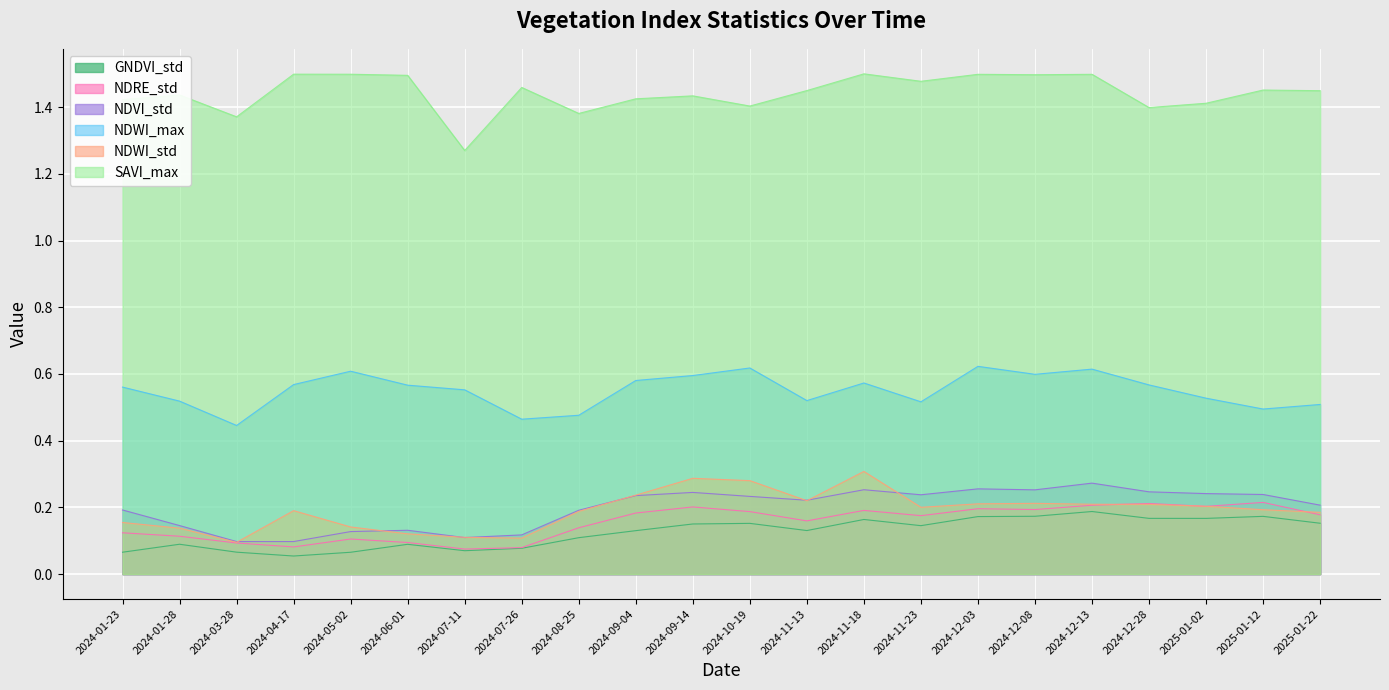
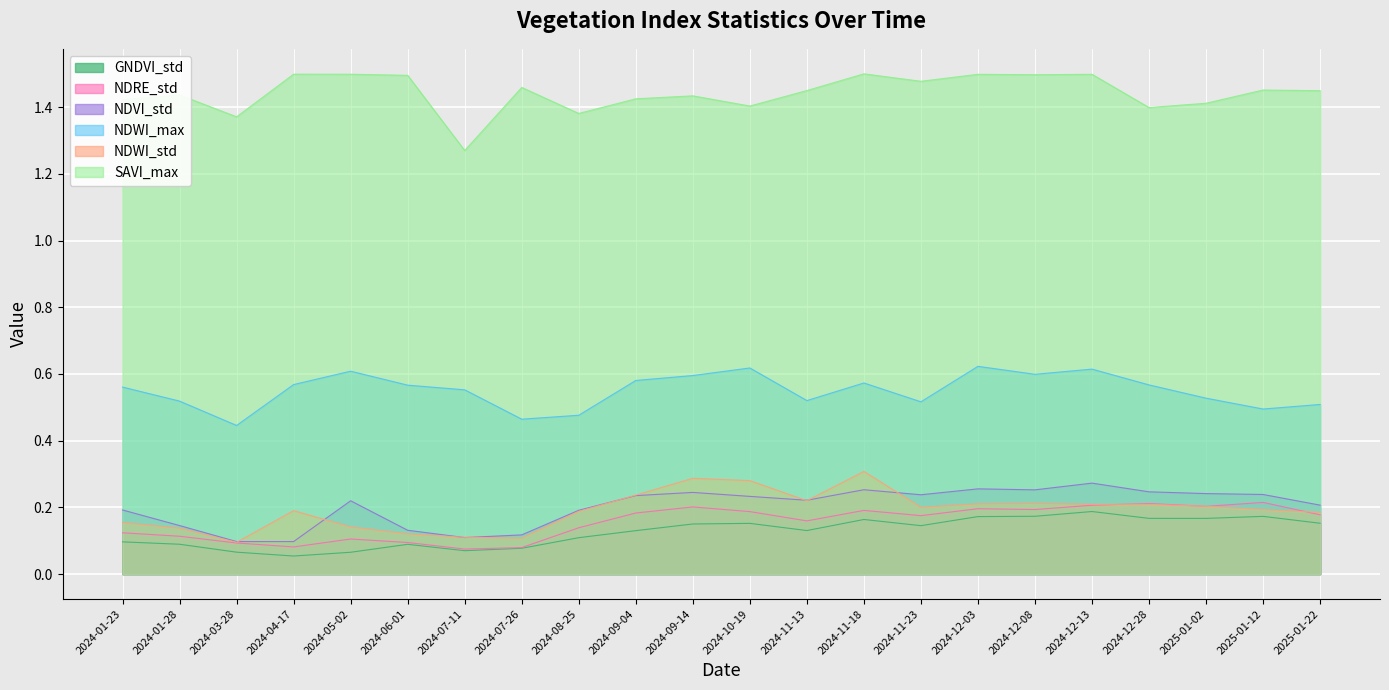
GNDVI_std, 2024-01-23: 0.07 -> 0.10
NDVI_std, 2024-05-02: 0.13 -> 0.22
